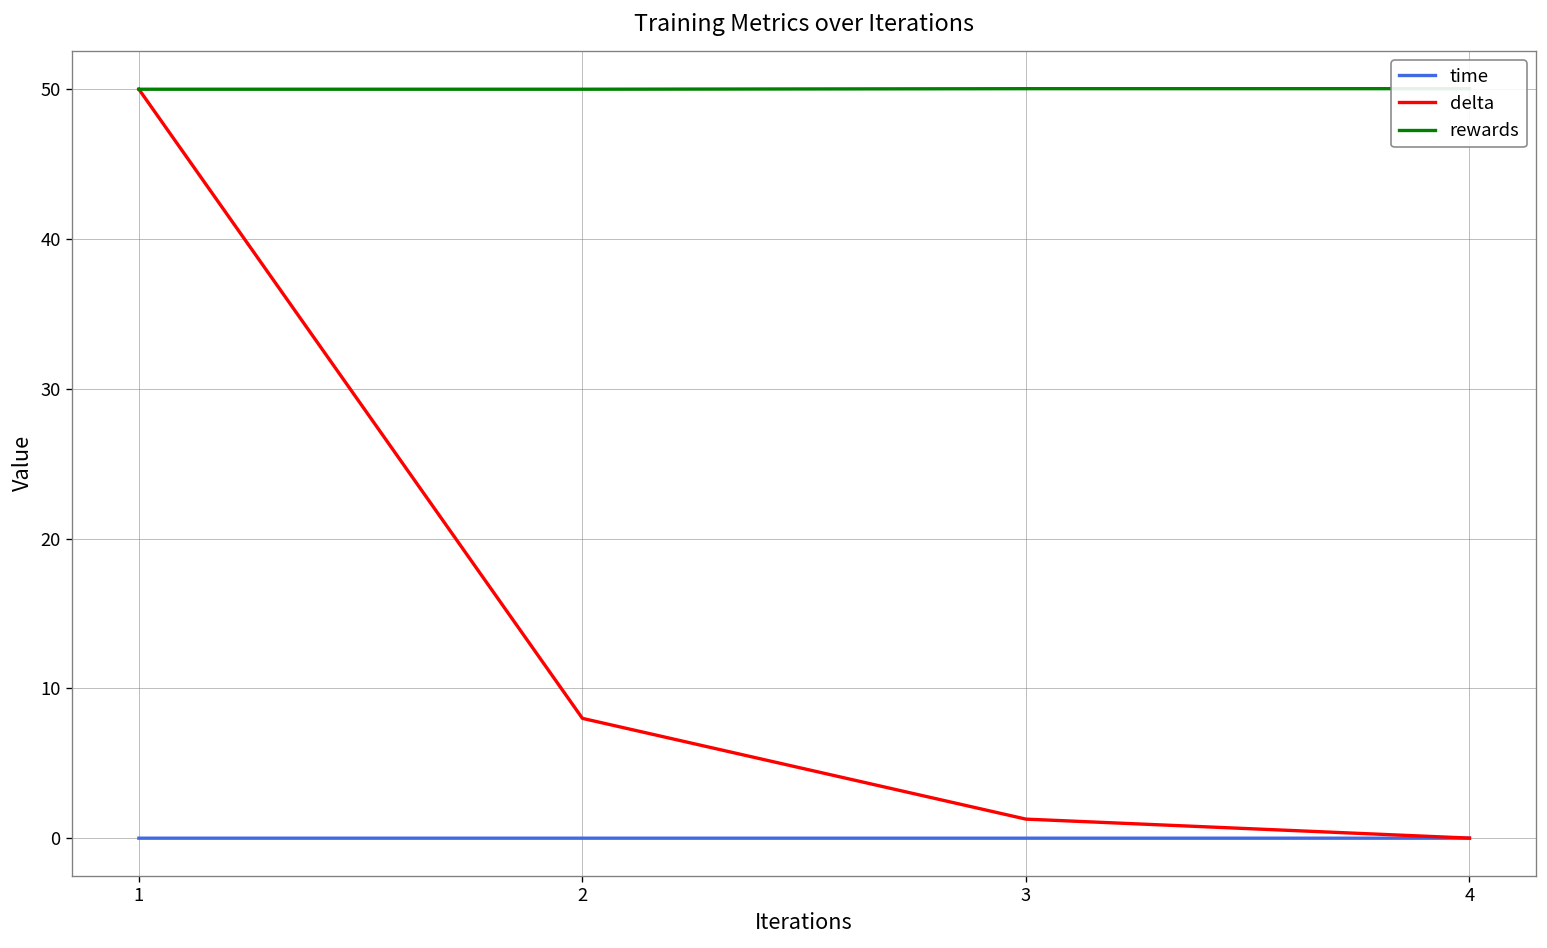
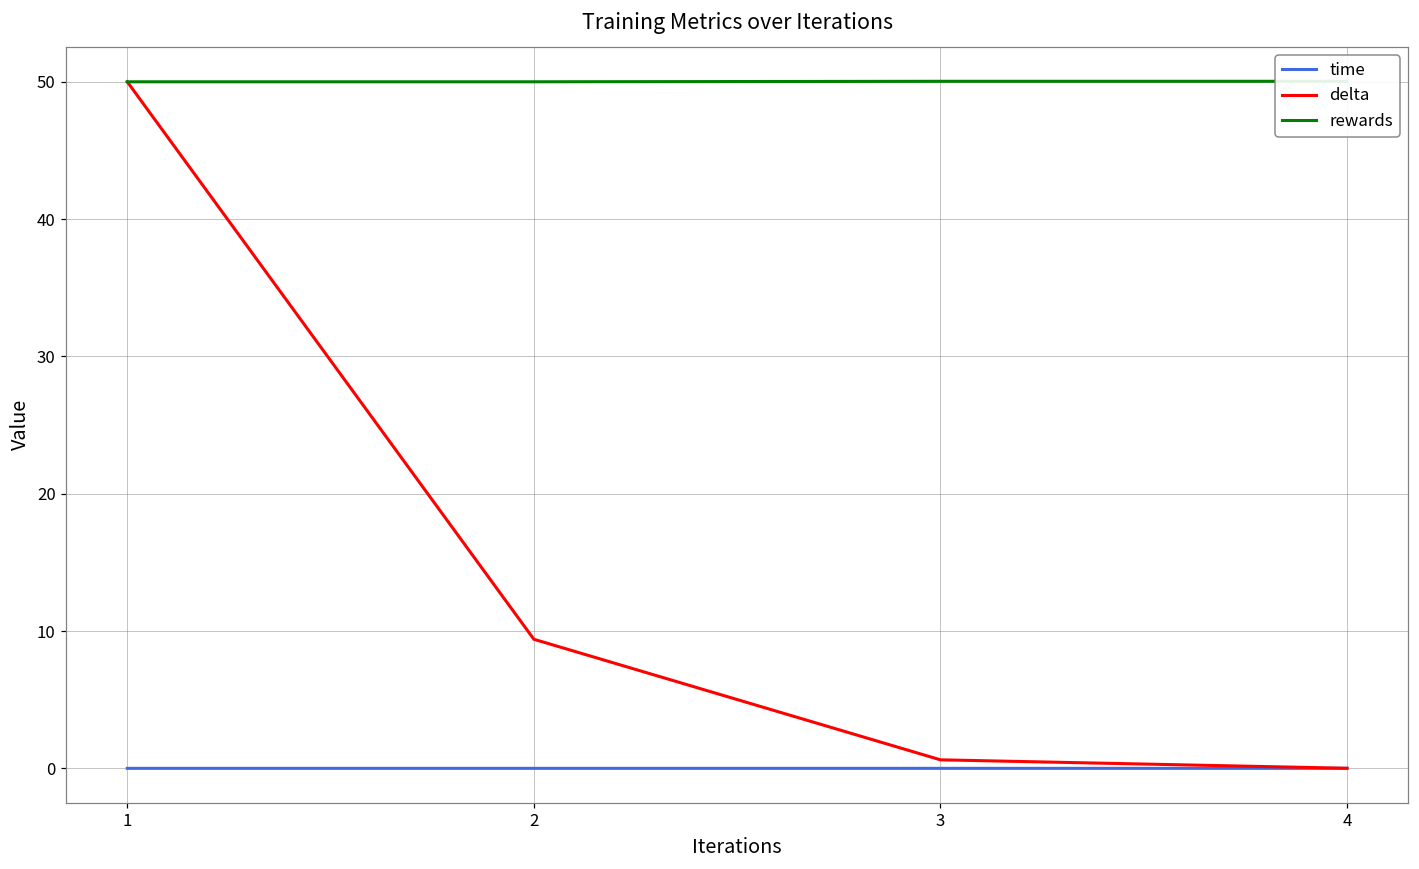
delta, 2: 8.0 -> 9.4
delta, 3: 1.3 -> 0.6
